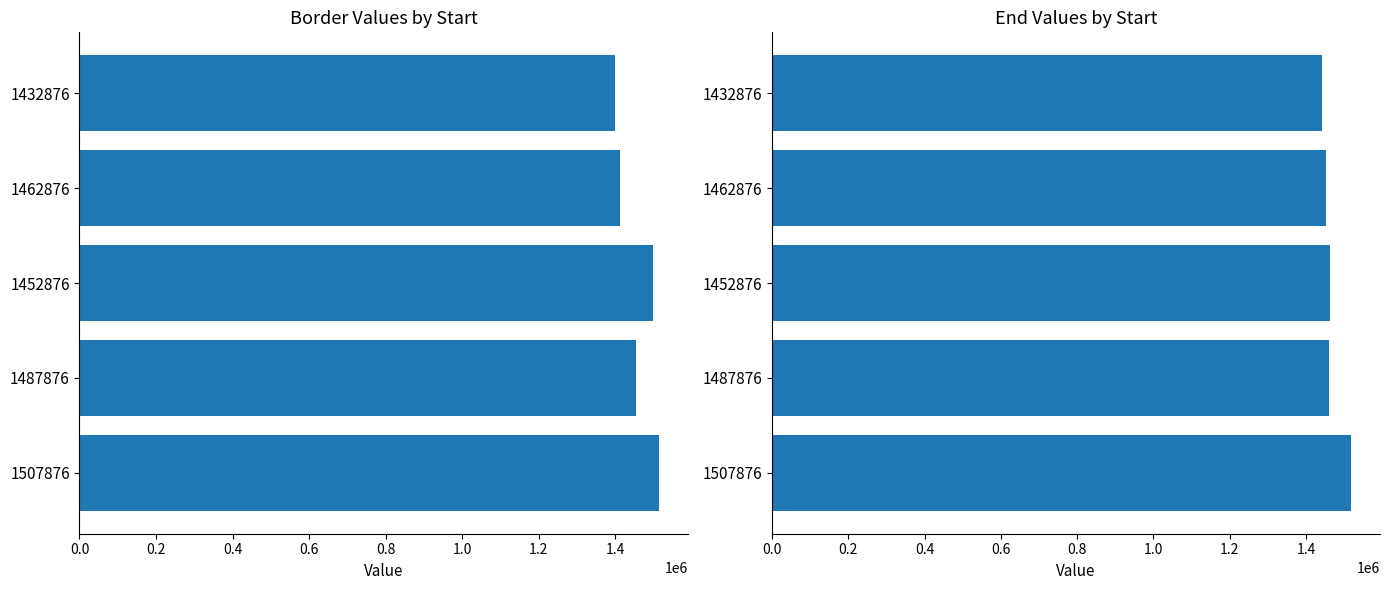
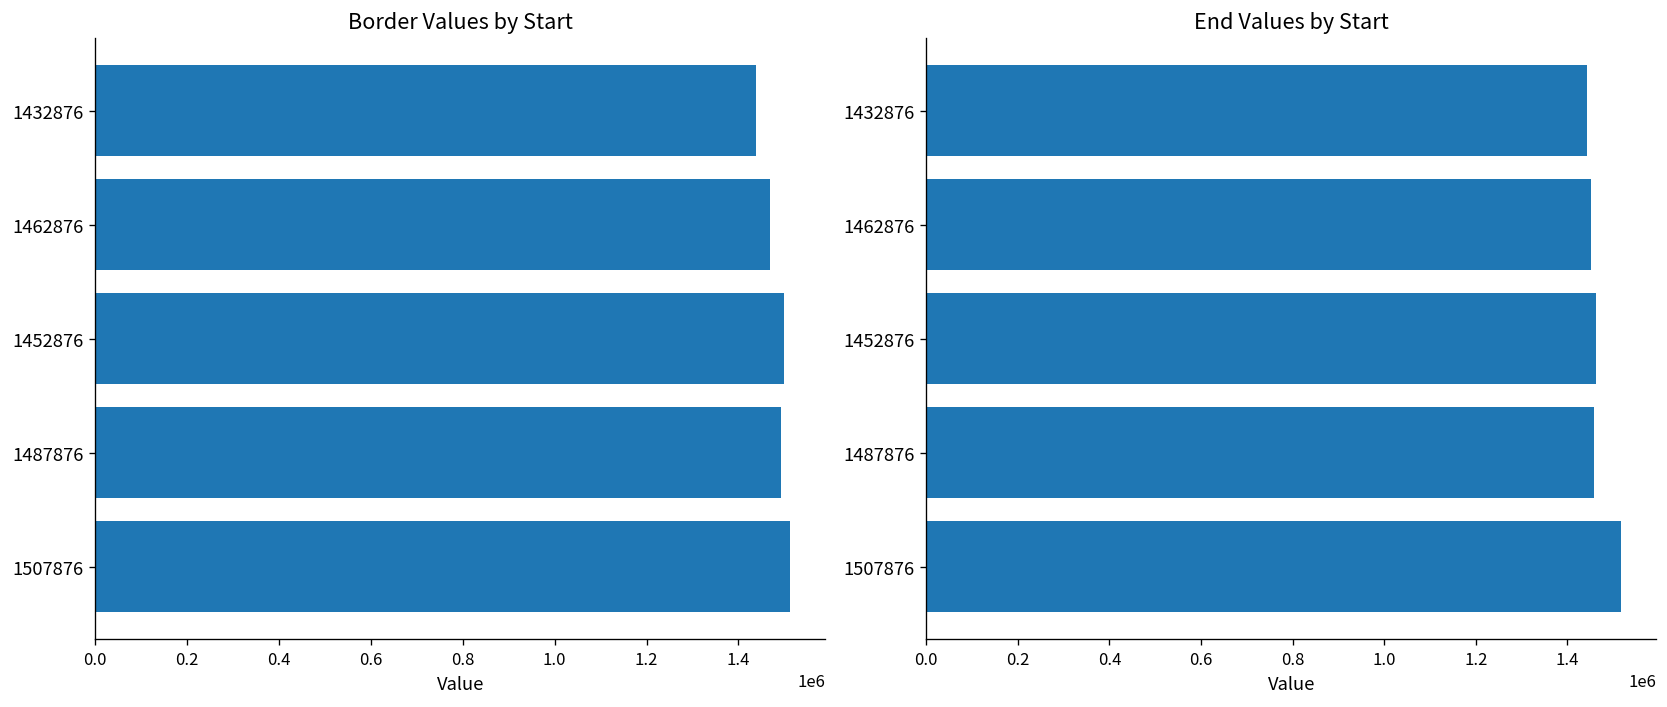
Border Values by Start, 1432876: 1400000 -> 1440000
Border Values by Start, 1462876: 1410000 -> 1470000
Border Values by Start, 1487876: 1450000 -> 1490000
